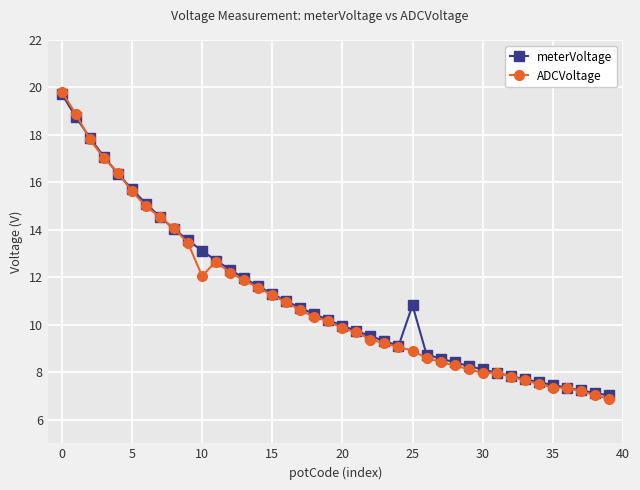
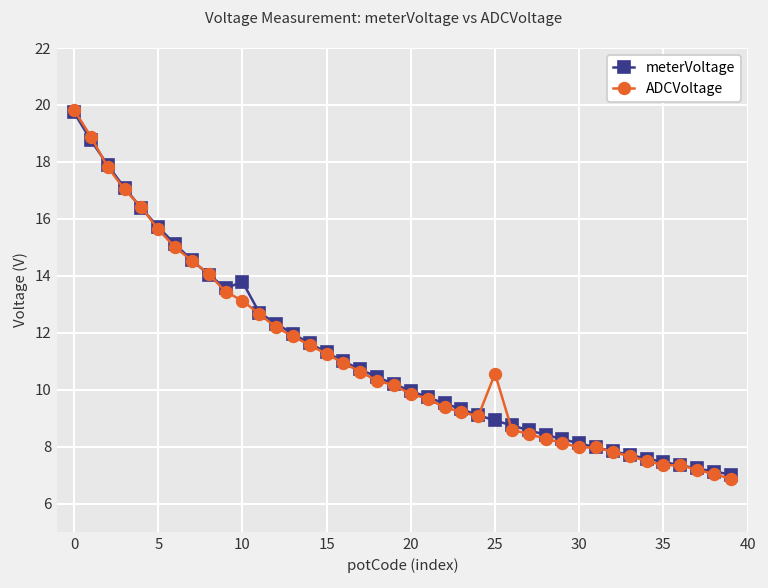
meterVoltage, 10: 13.1 -> 13.8
ADCVoltage, 10: 12.1 -> 13.1
meterVoltage, 25: 10.8 -> 8.9
ADCVoltage, 25: 8.9 -> 10.6
